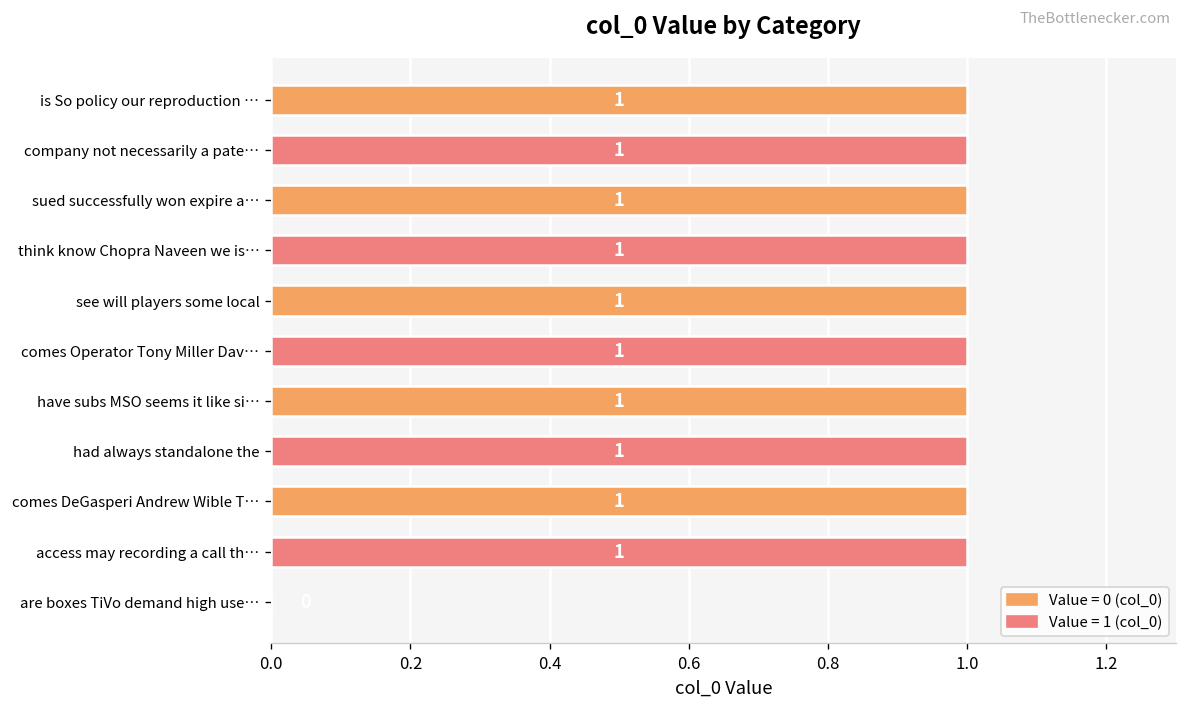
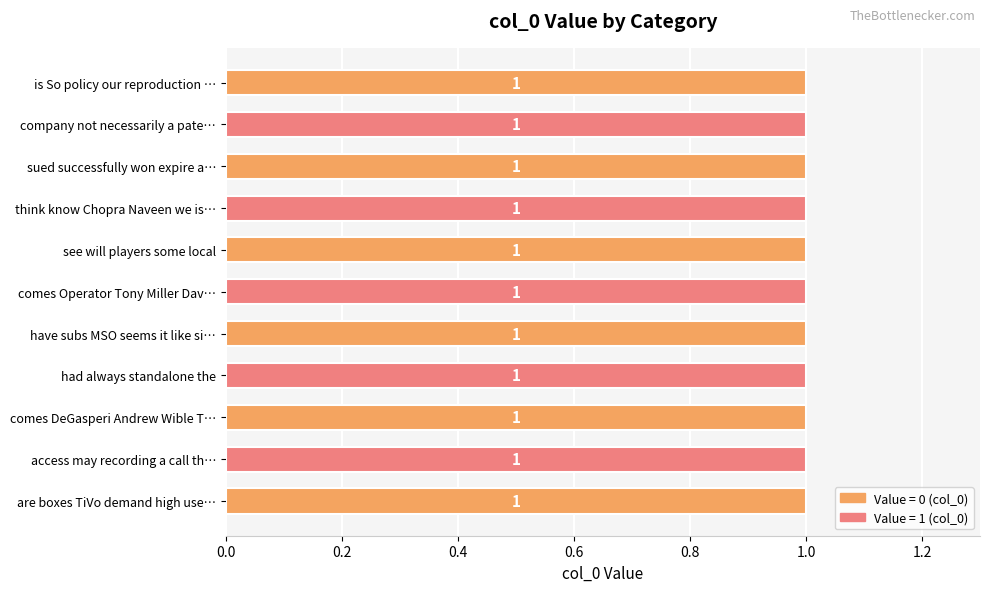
are boxes TiVo demand high use…: 0 -> 1
